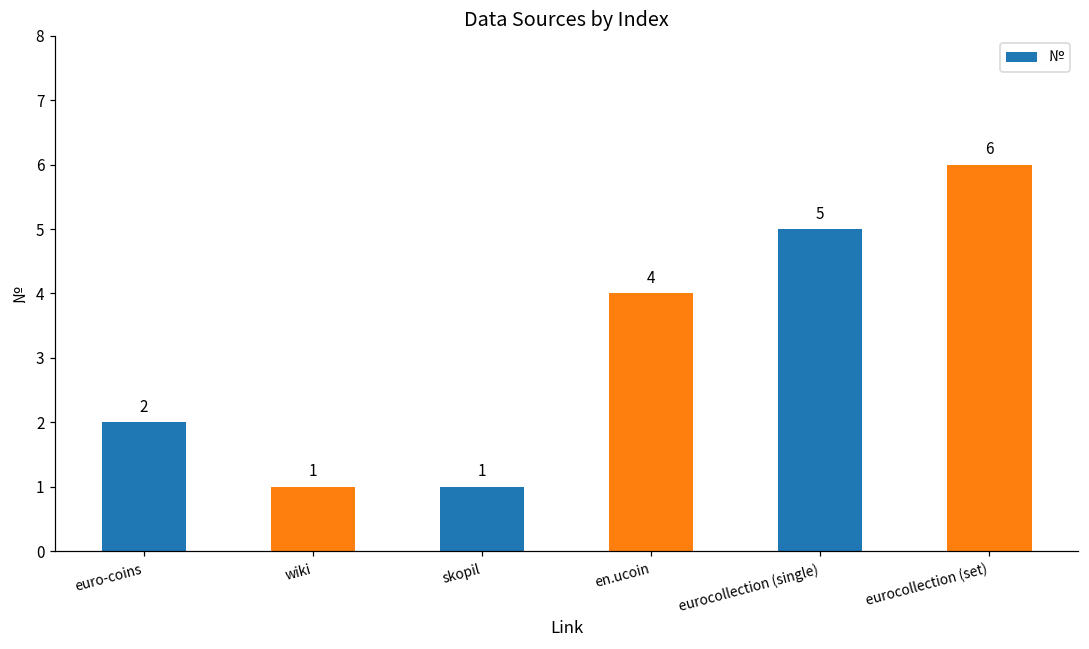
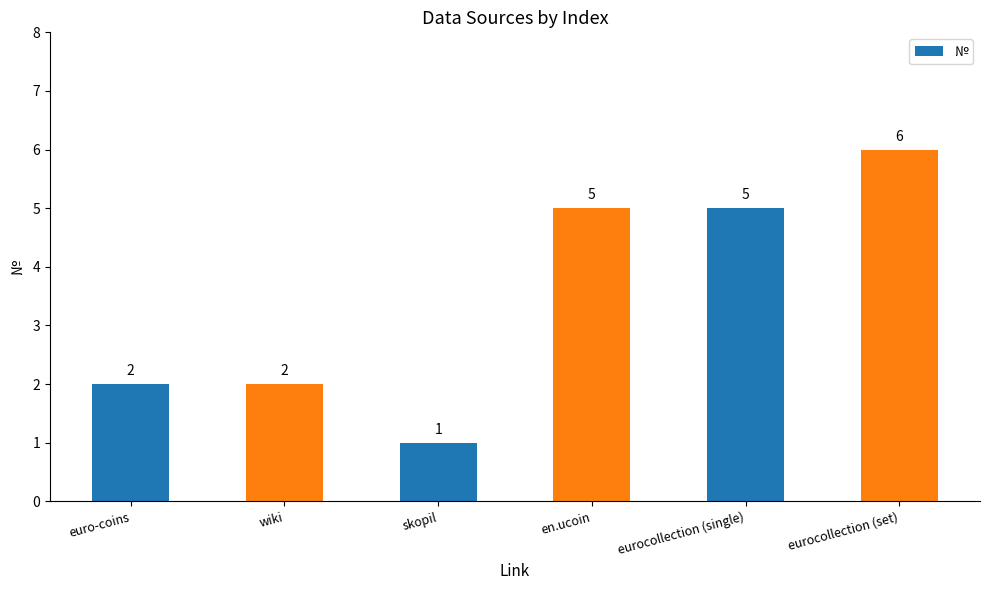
wiki: 1 -> 2
en.ucoin: 4 -> 5
